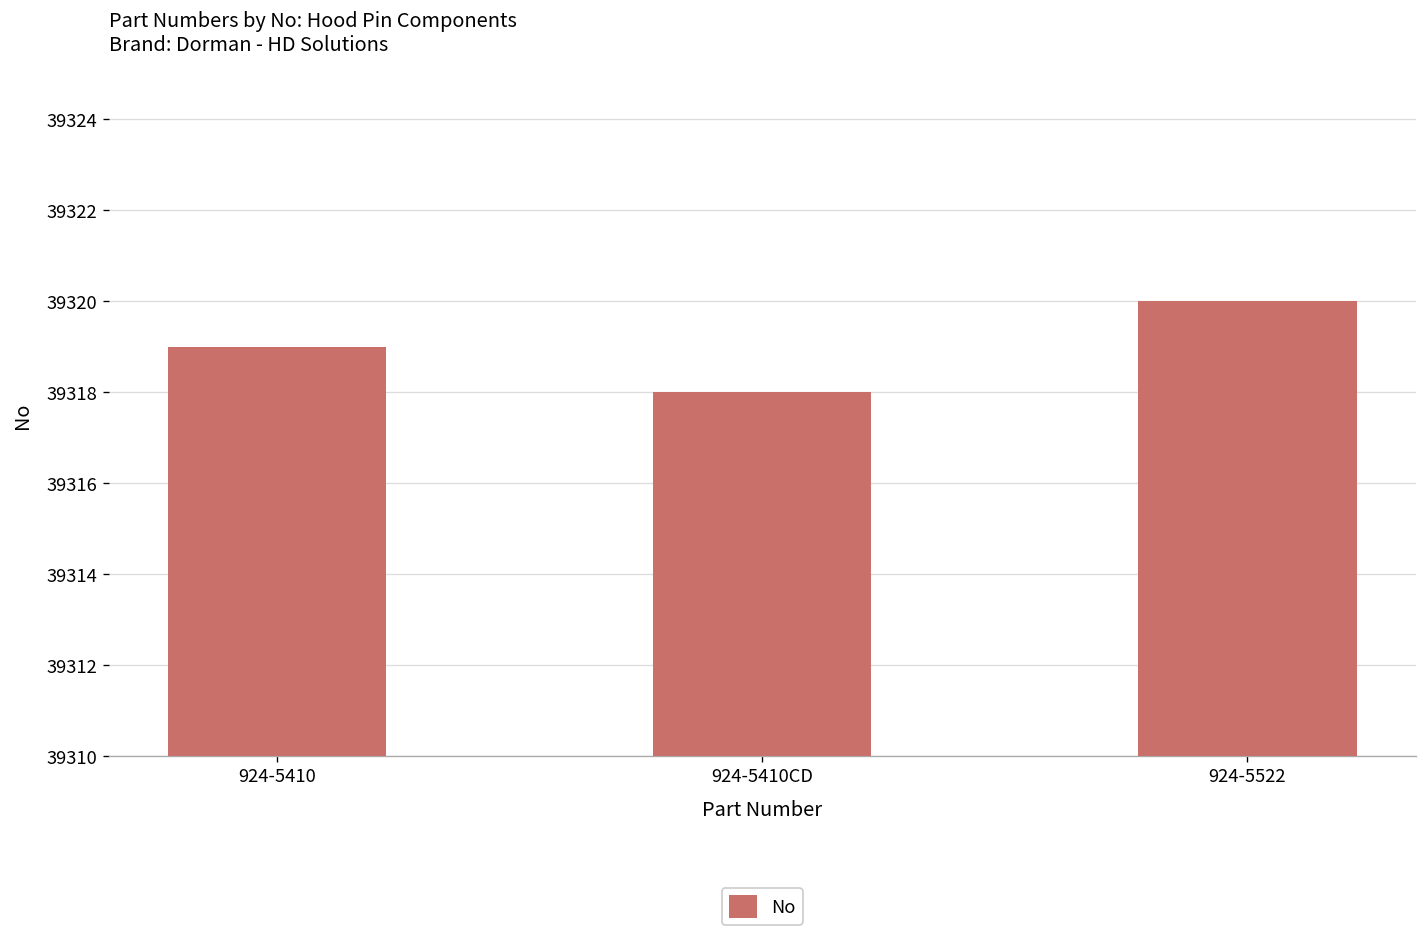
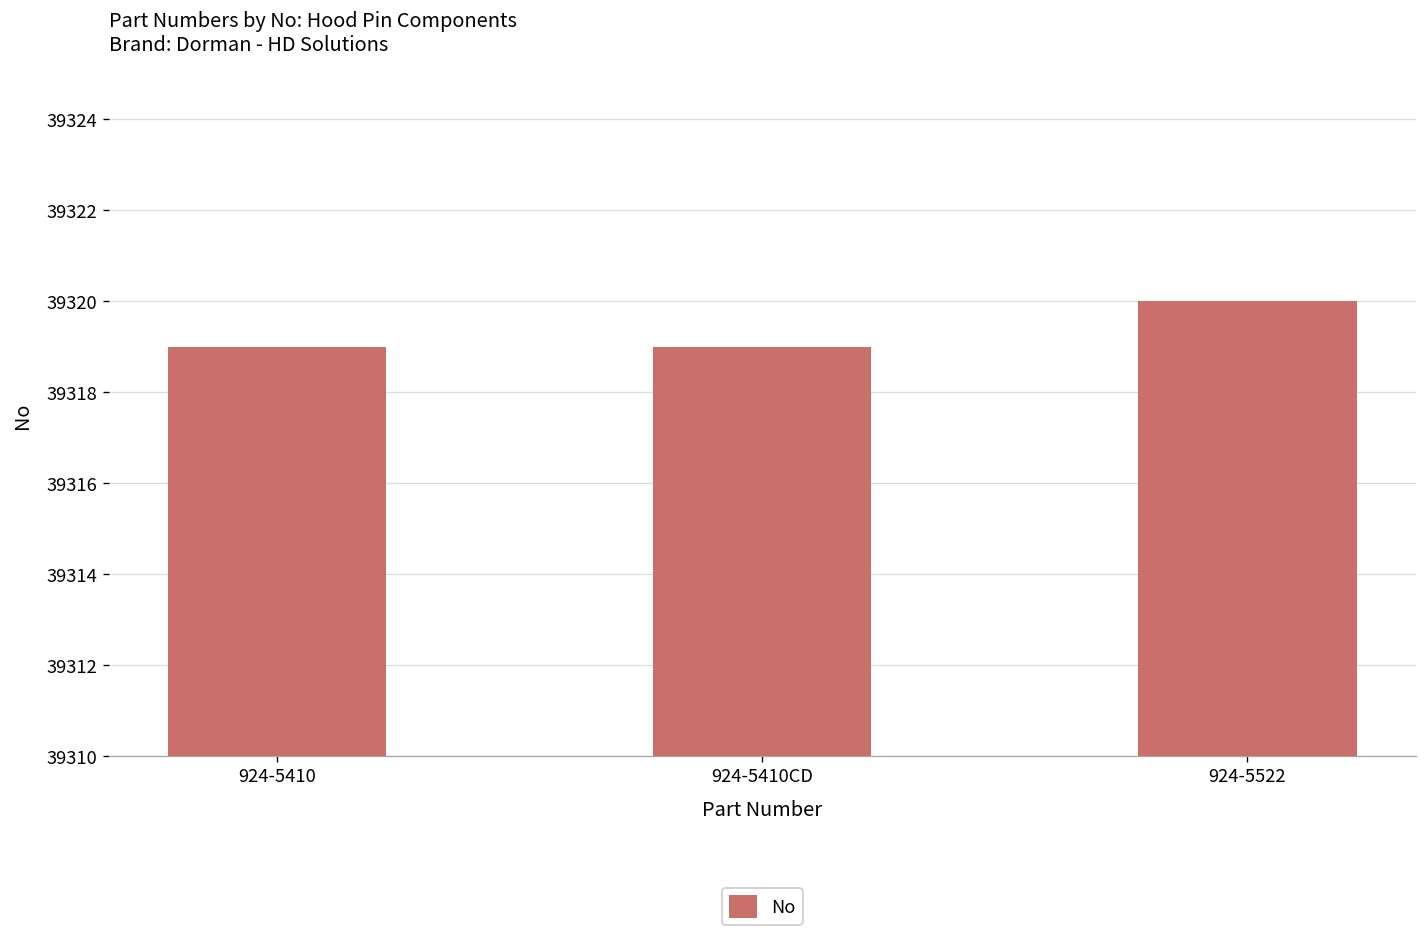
924-5410CD: 39318 -> 39319
